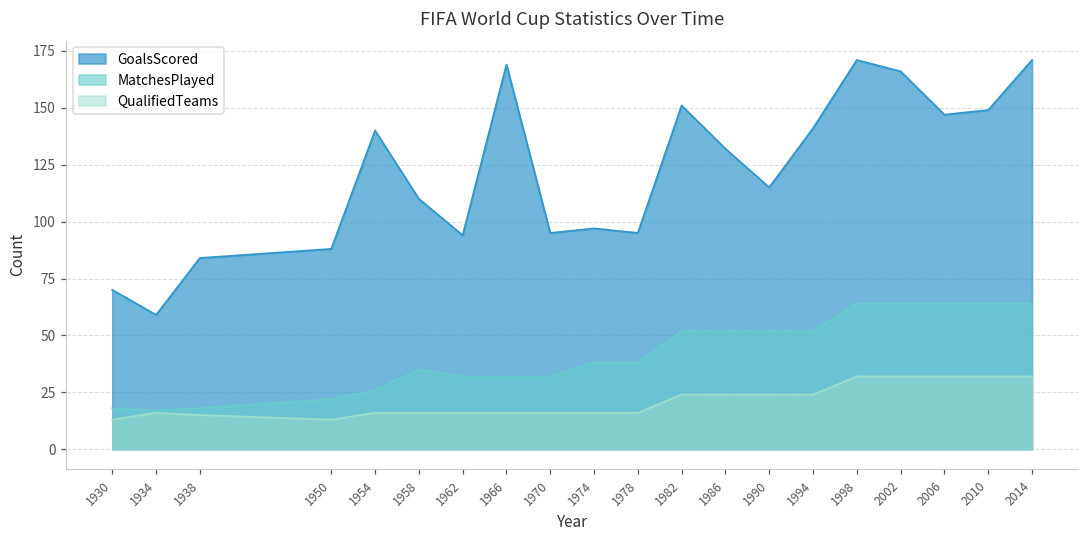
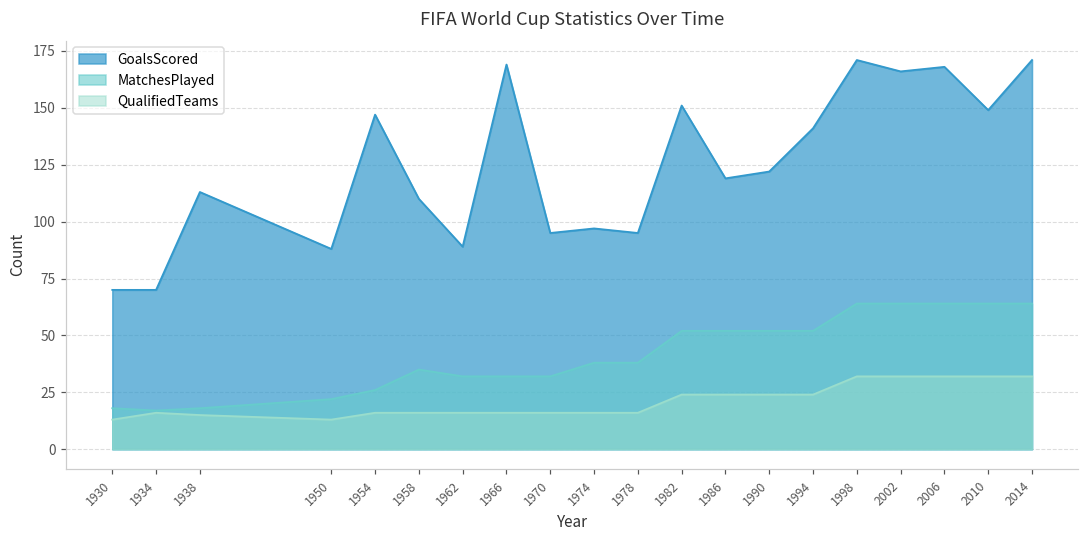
GoalsScored, 1934: 59 -> 70
GoalsScored, 1938: 84 -> 113
GoalsScored, 1954: 140 -> 147
GoalsScored, 1962: 94 -> 89
GoalsScored, 1986: 132 -> 119
GoalsScored, 1990: 115 -> 122
GoalsScored, 2006: 147 -> 168
